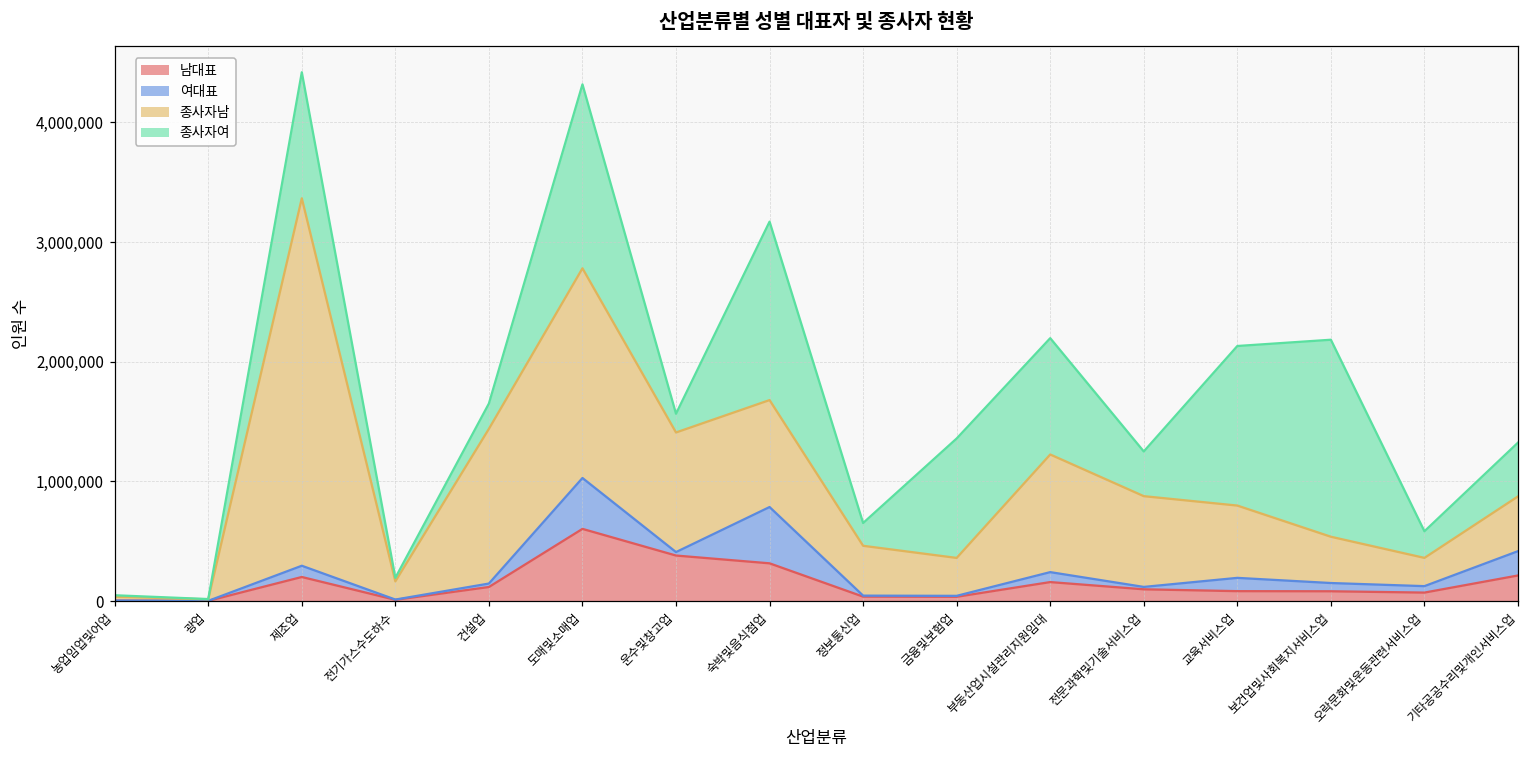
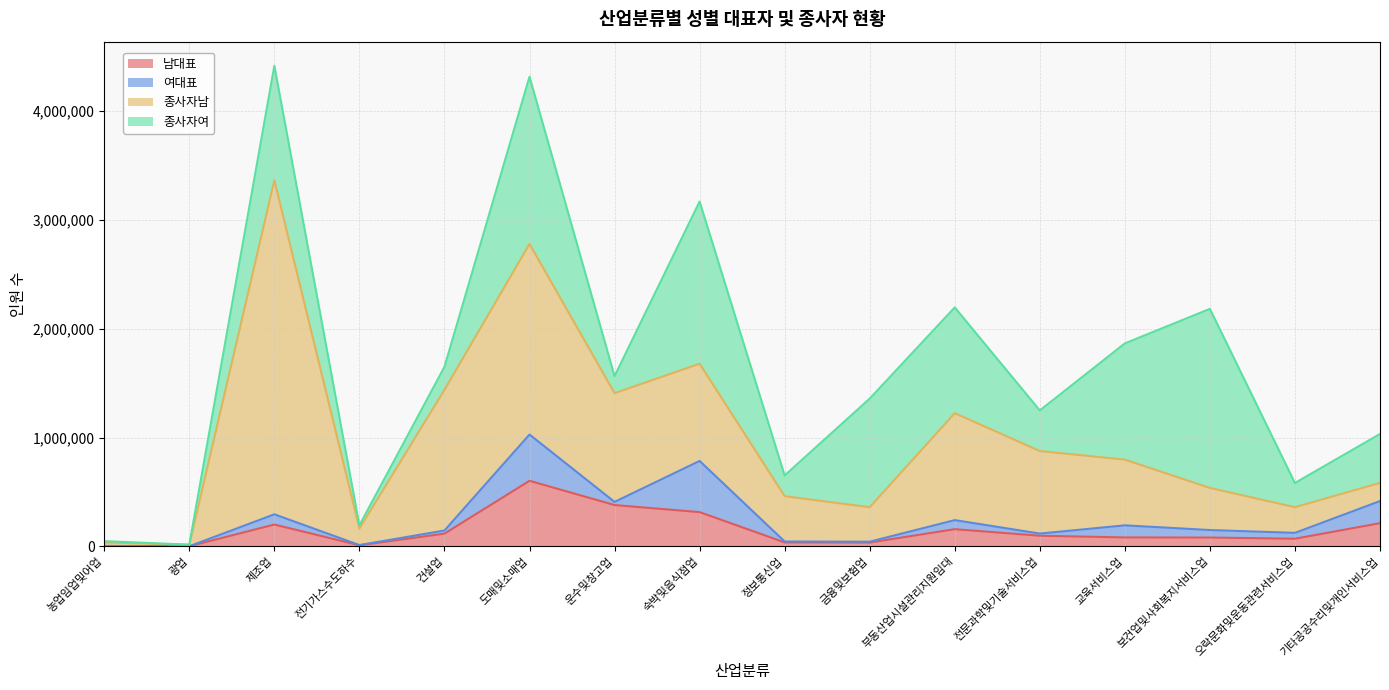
종사자여, 교육서비스업: 1,330,000 -> 1,070,000
종사자남, 기타공공수리및개인서비스업: 460,000 -> 170,000
